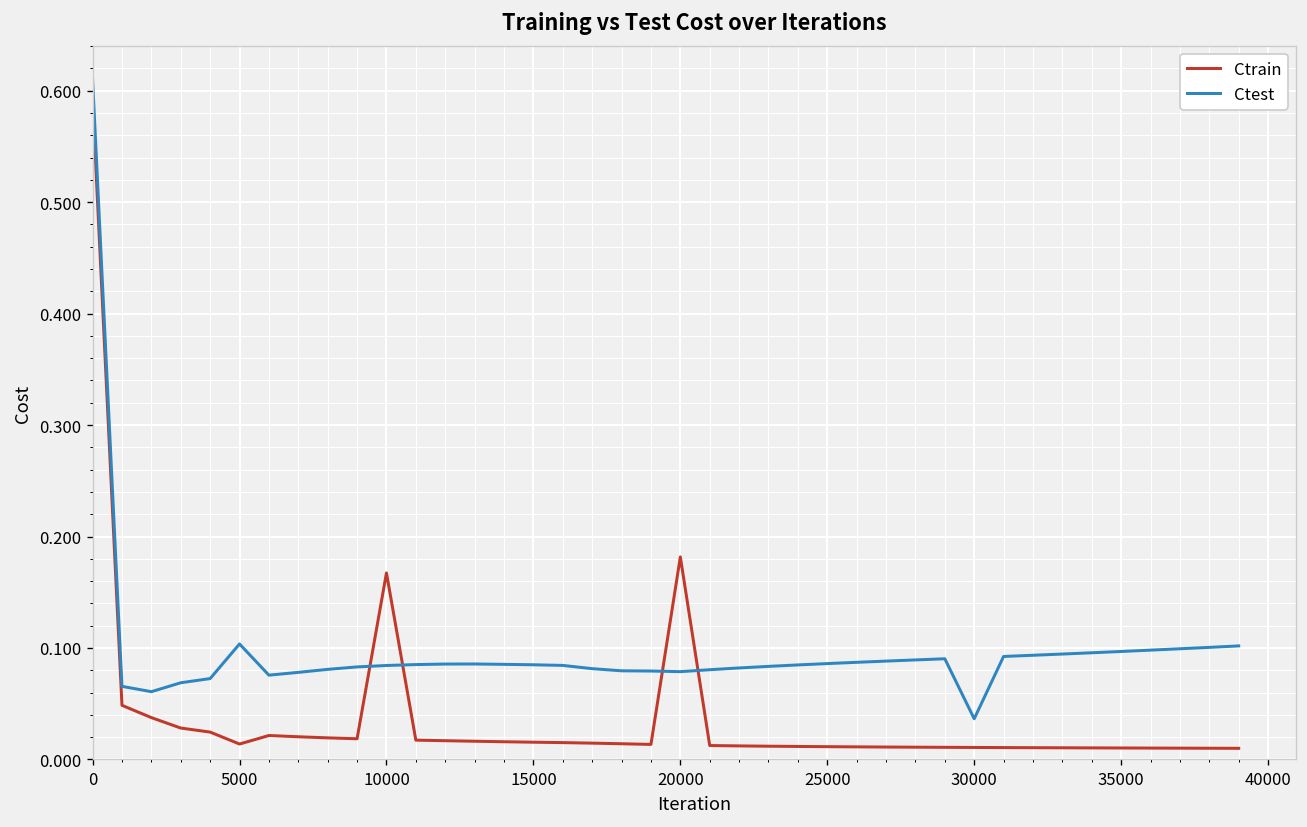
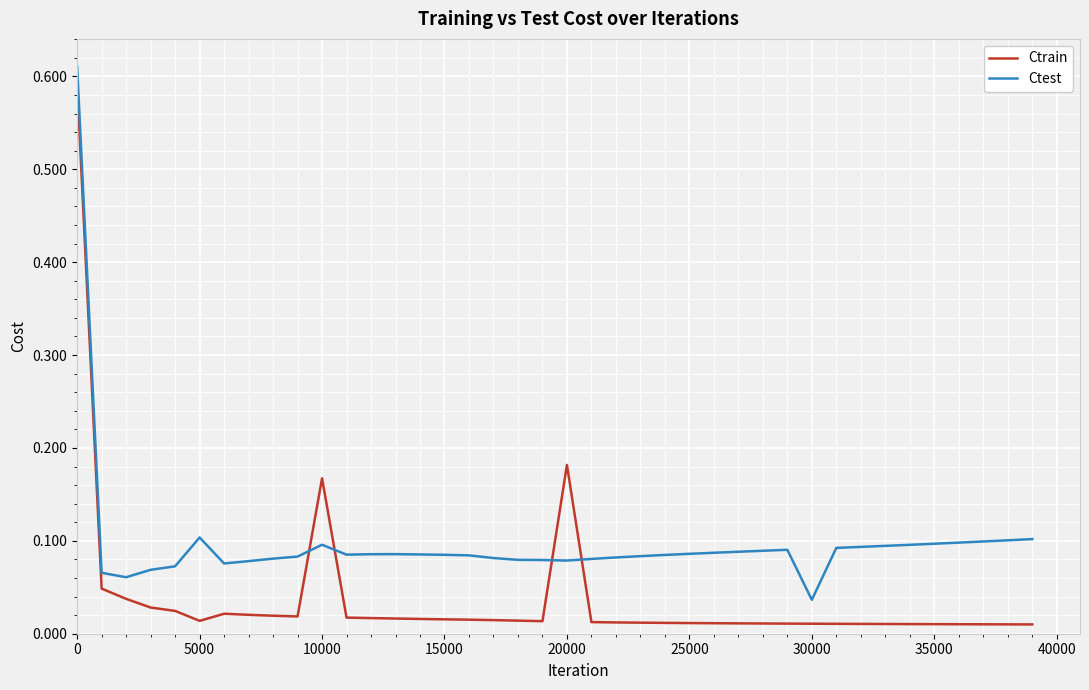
Ctest, 10000: 0.08 -> 0.10
